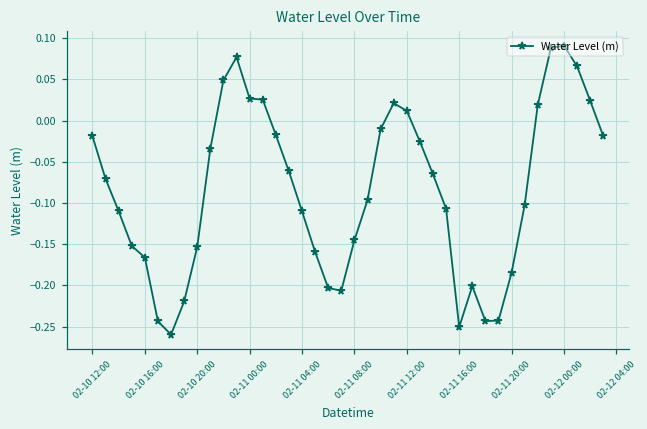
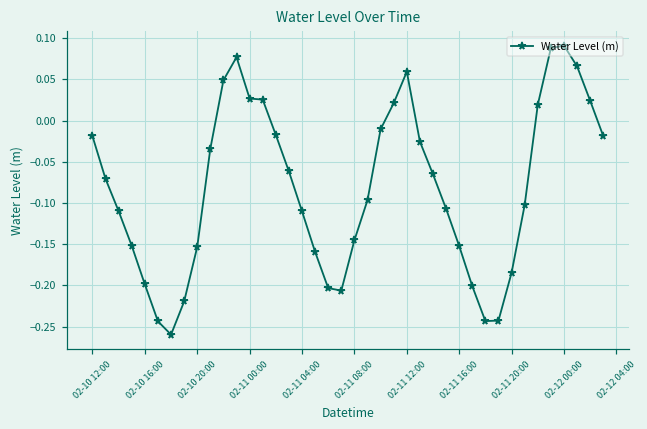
02-10 16:00: -0.17 -> -0.20
02-11 12:00: 0.01 -> 0.06
02-11 16:00: -0.25 -> -0.15
